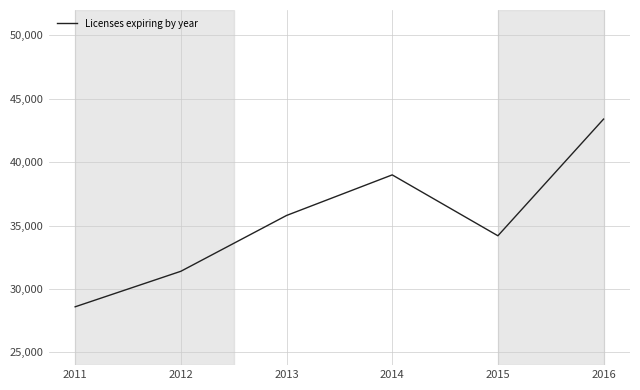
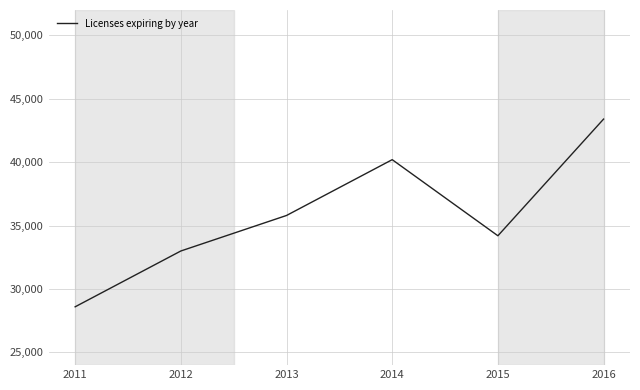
2012: 31,400 -> 33,000
2014: 39,000 -> 40,200
